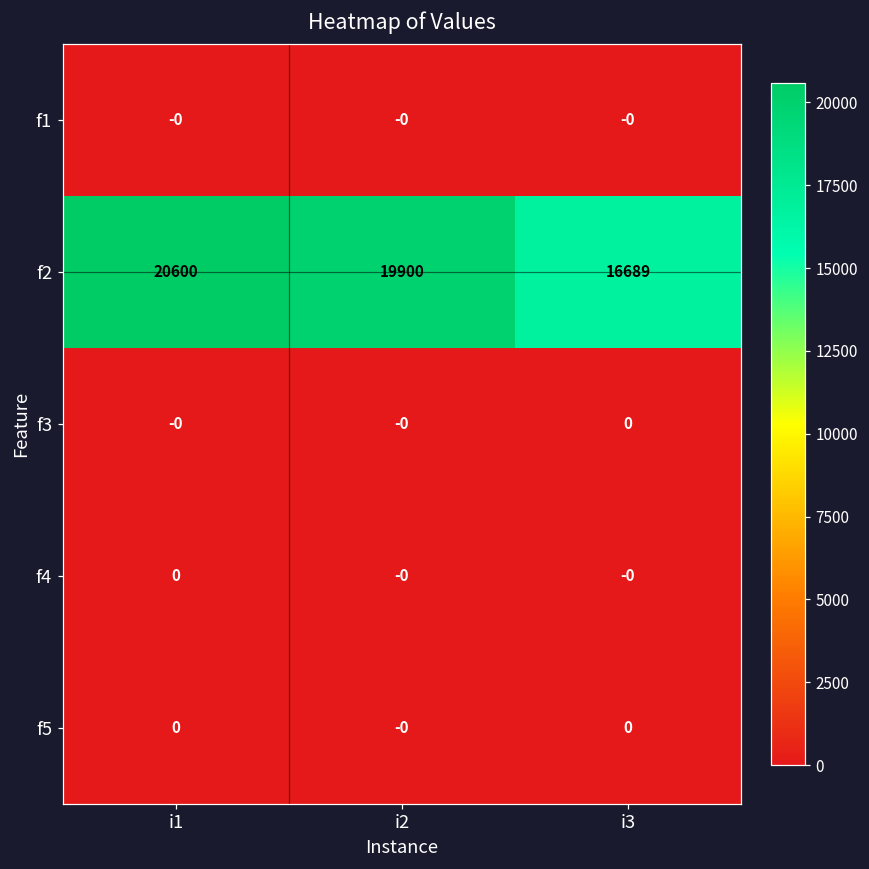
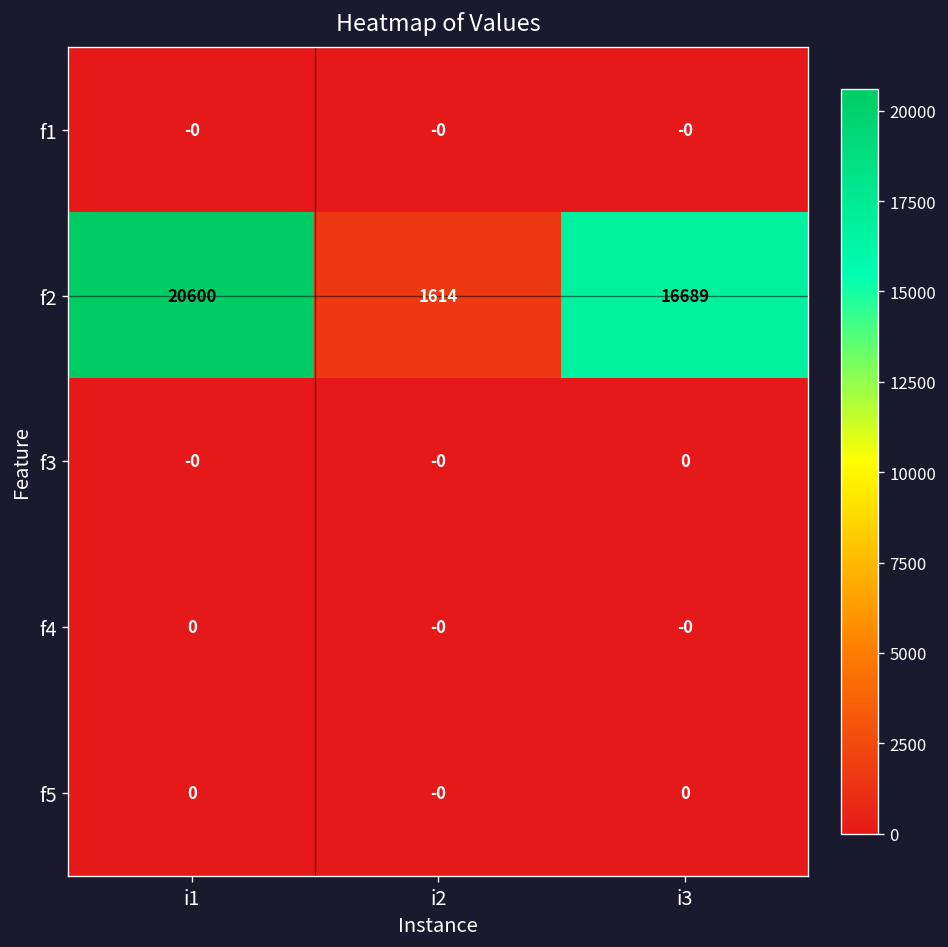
f2, i2: 19900 -> 1614
